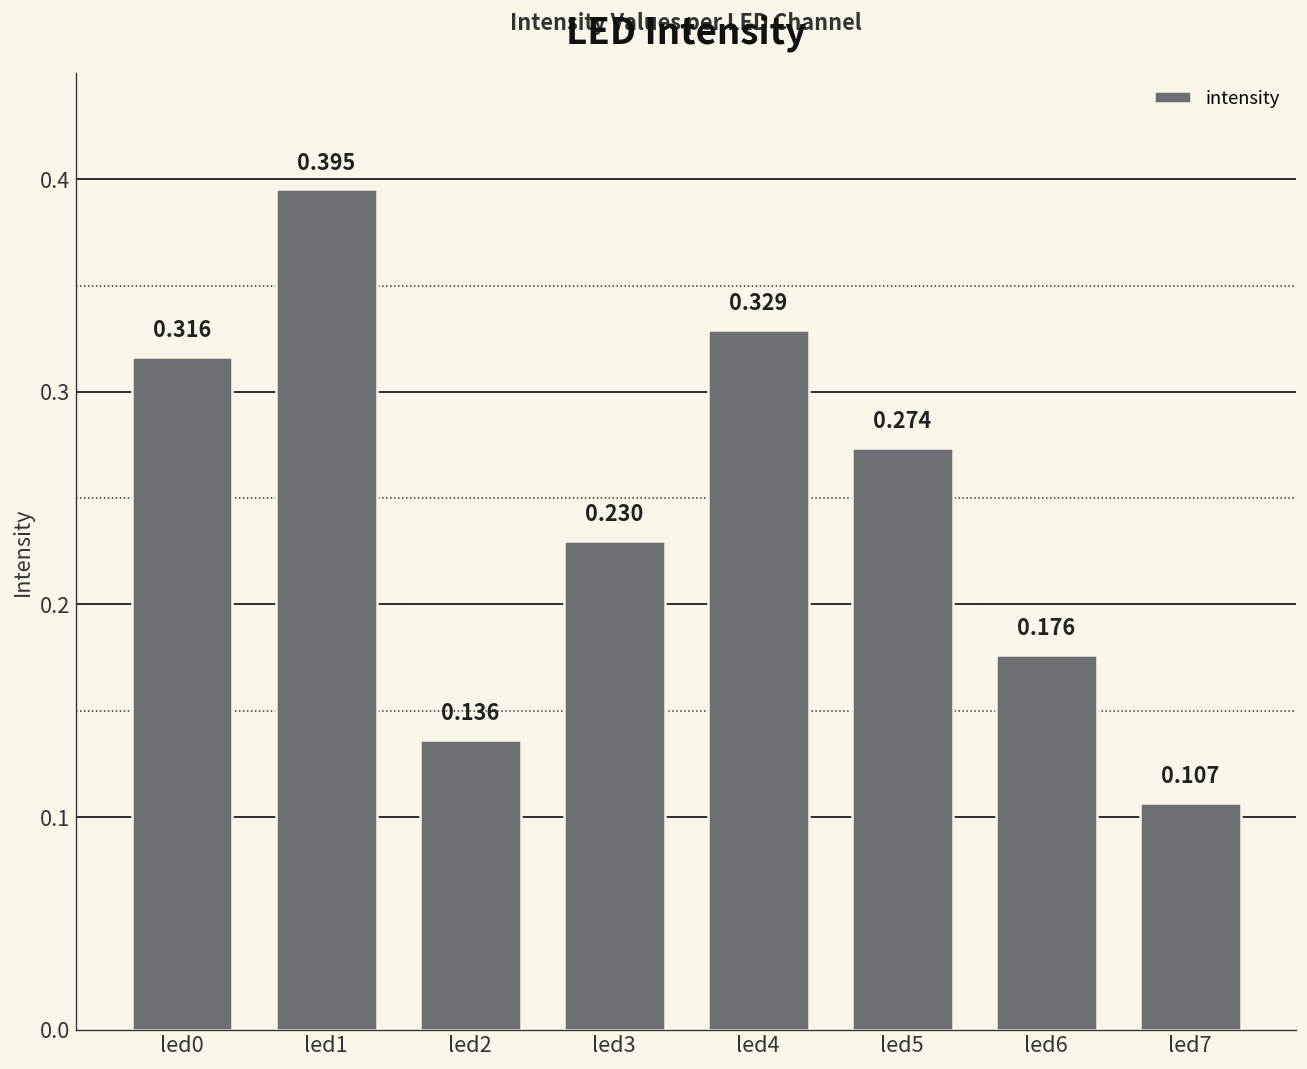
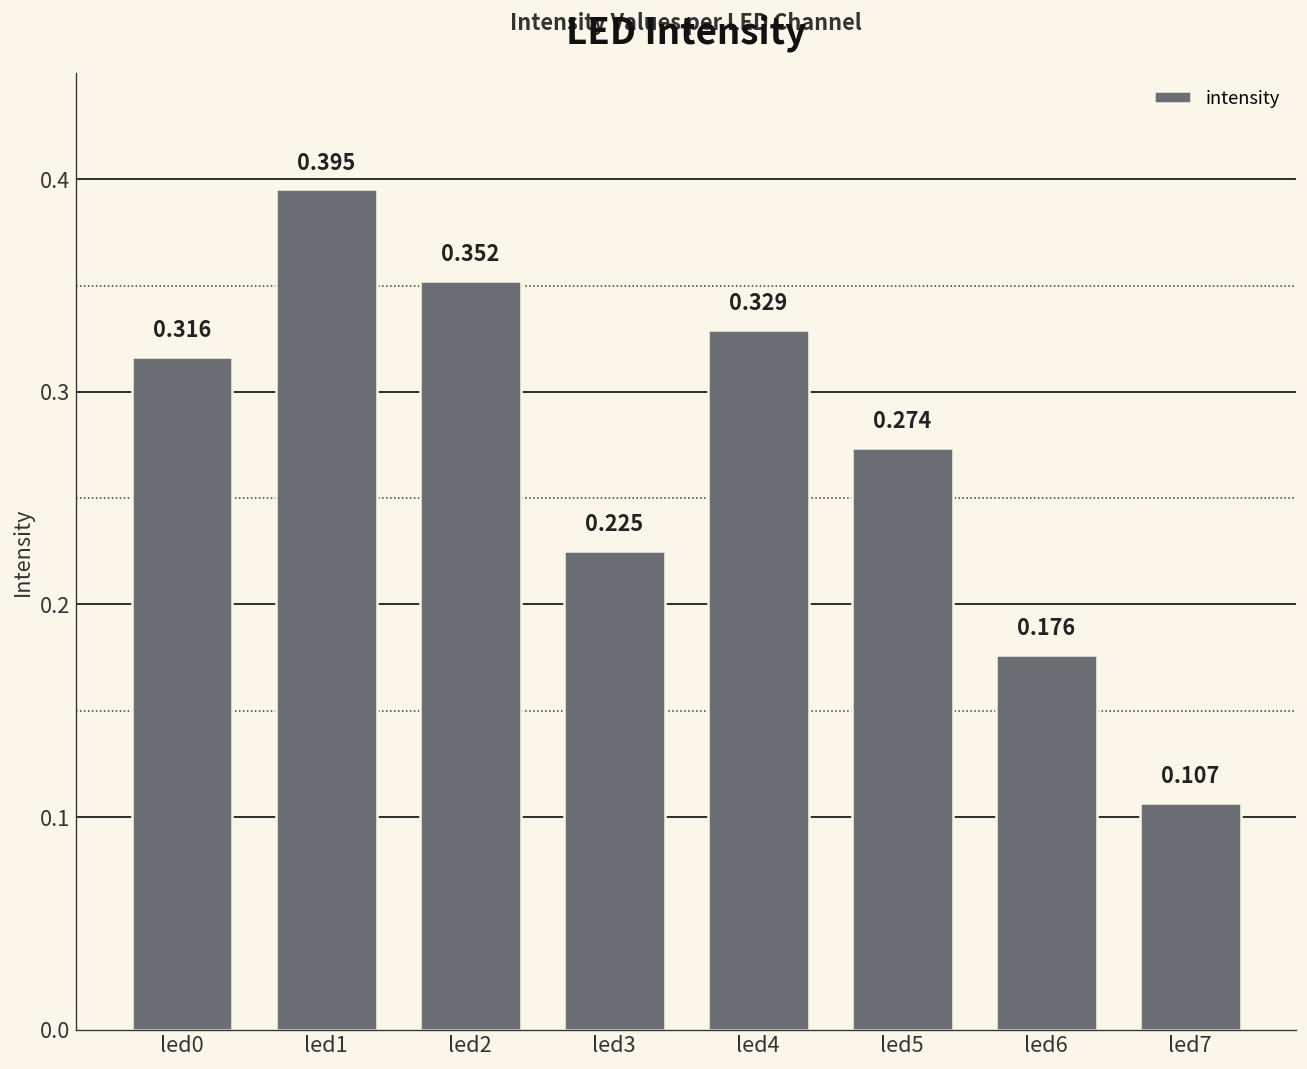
led2: 0.136 -> 0.352
led3: 0.230 -> 0.225
